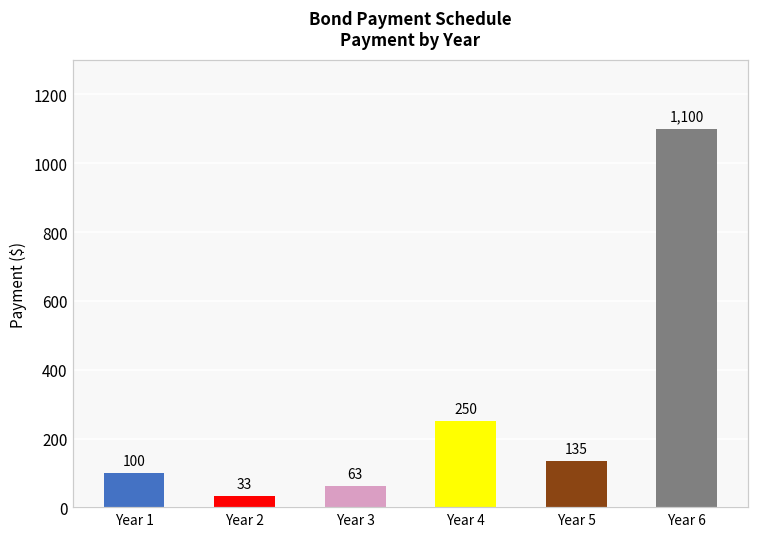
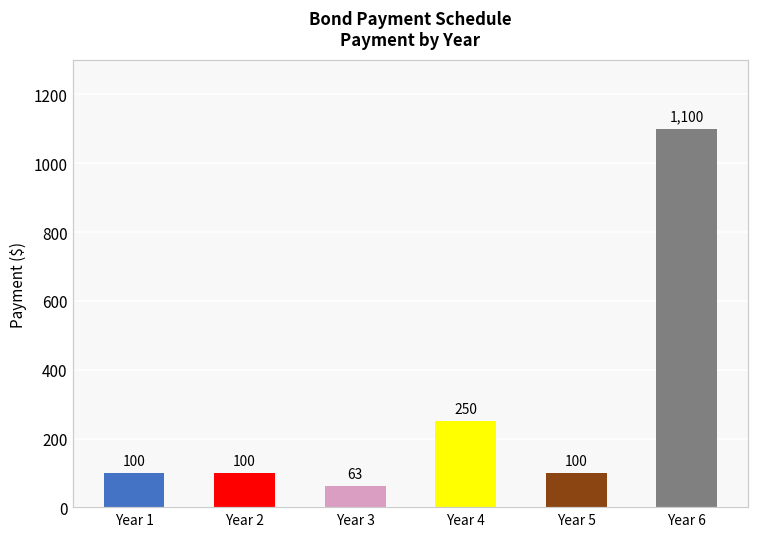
Year 2: 33 -> 100
Year 5: 135 -> 100
